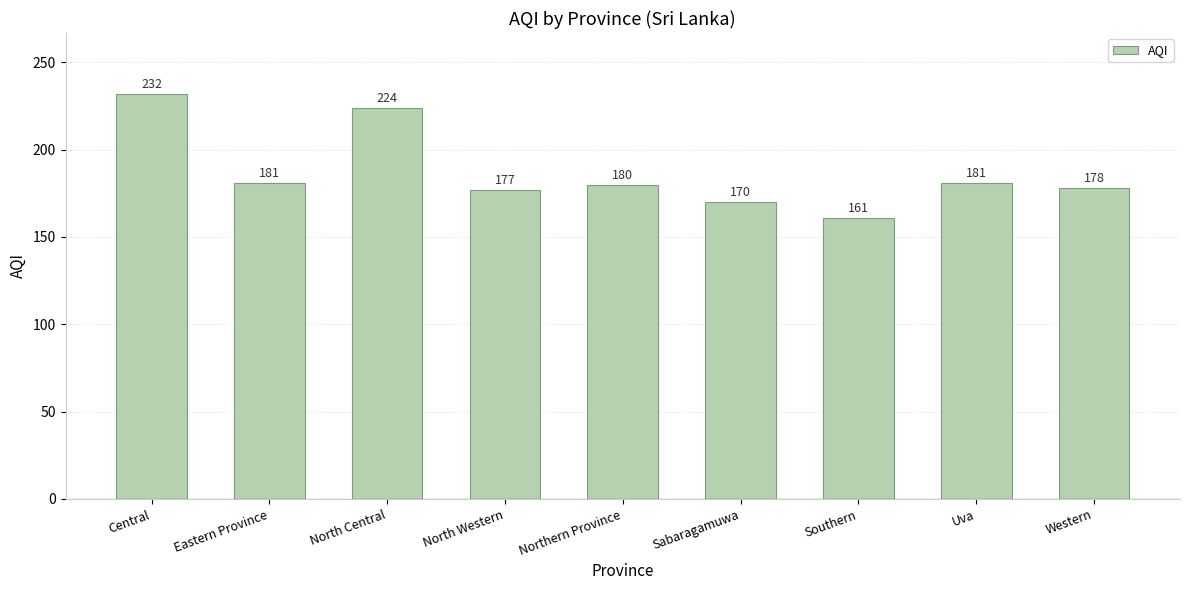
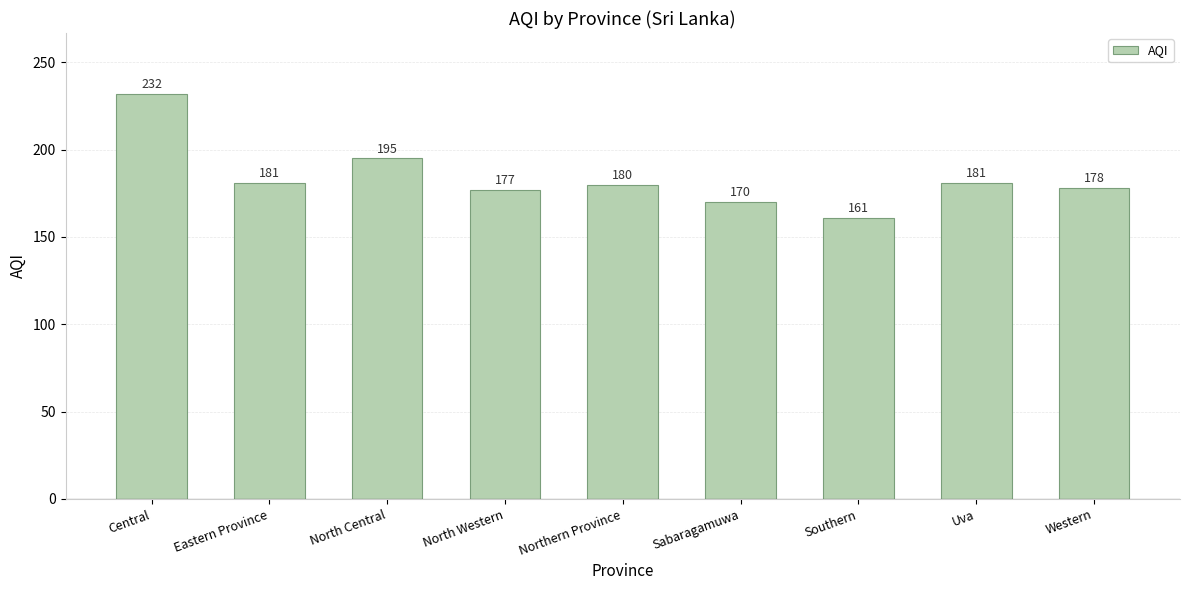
North Central: 224 -> 195
